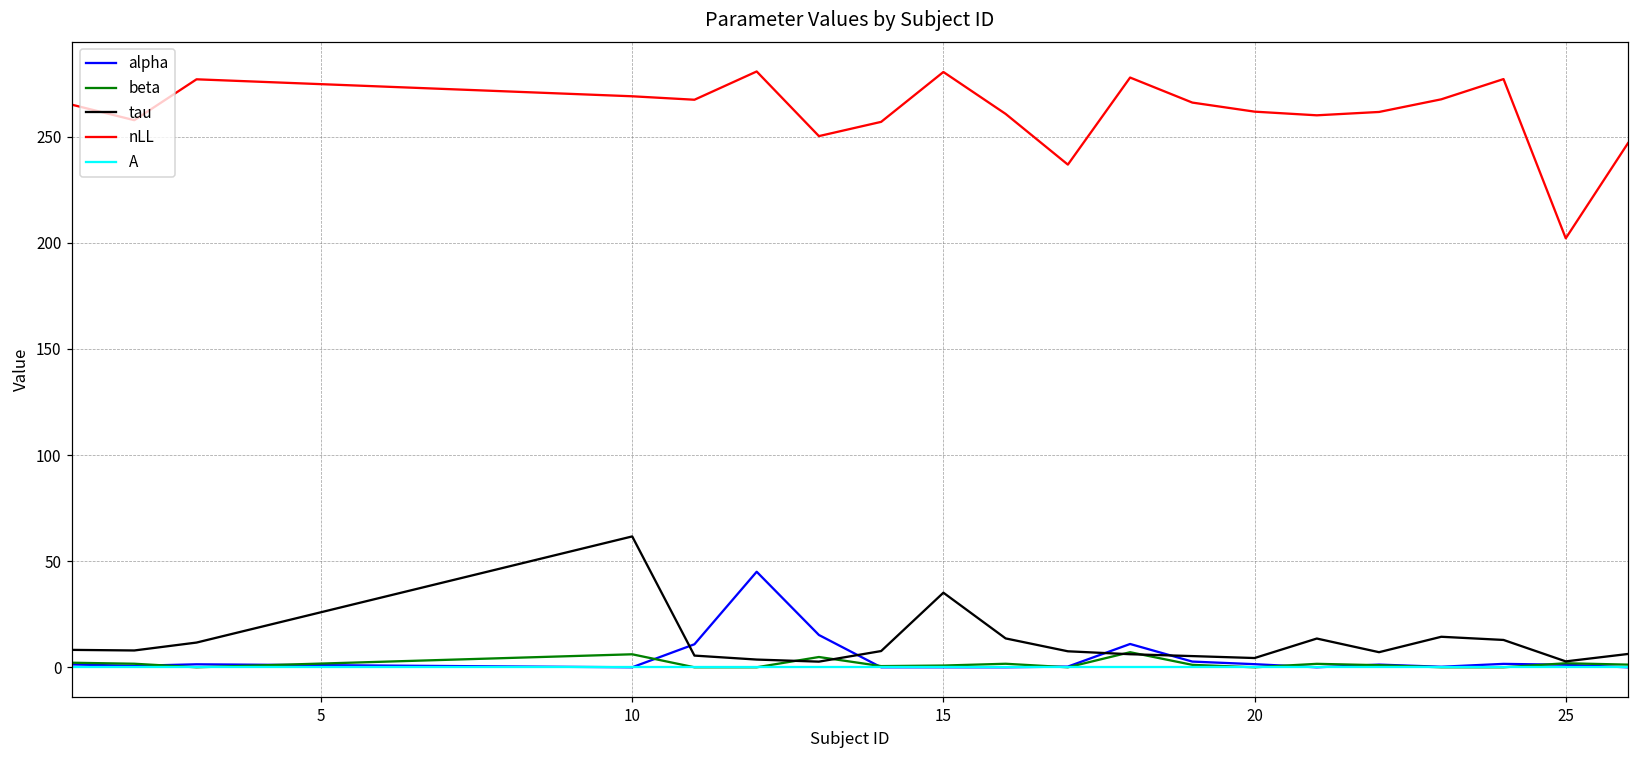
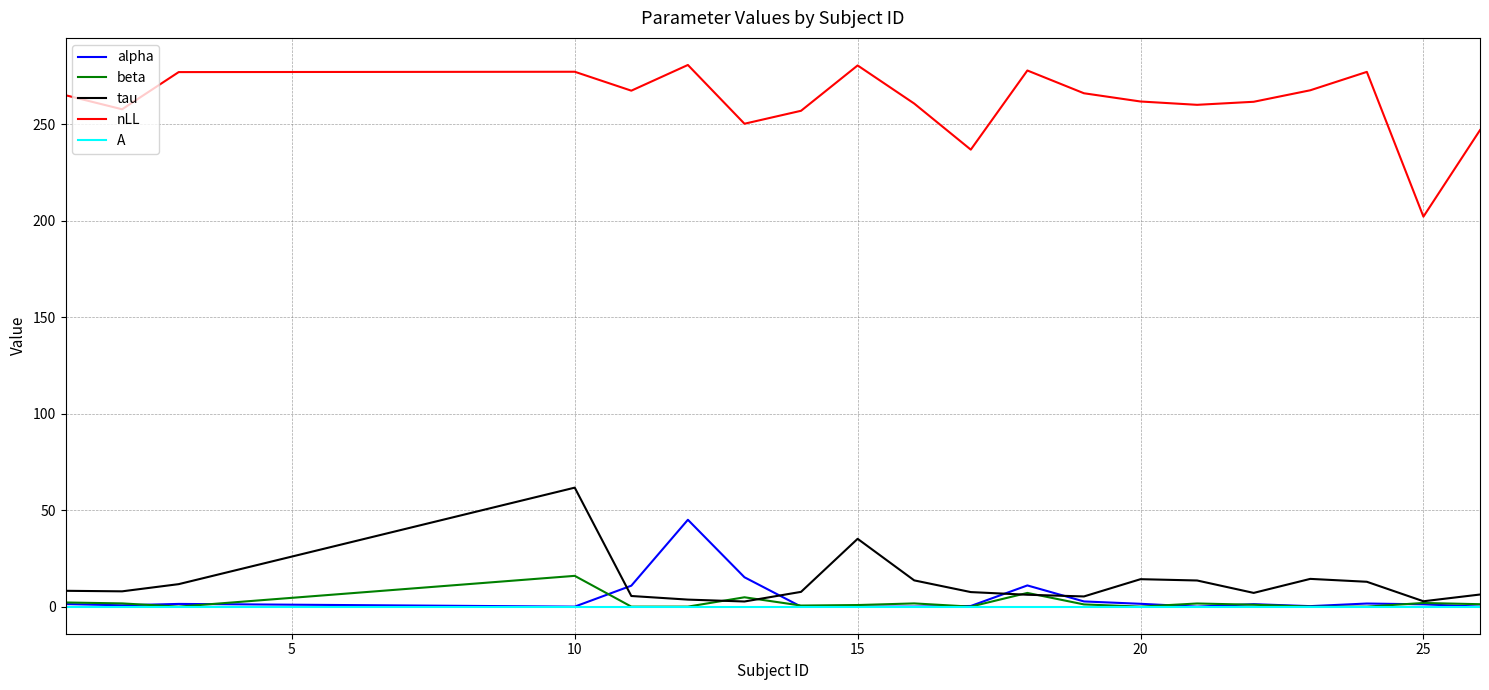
beta, 10: 6 -> 16
nLL, 10: 269 -> 277
tau, 20: 4 -> 14
